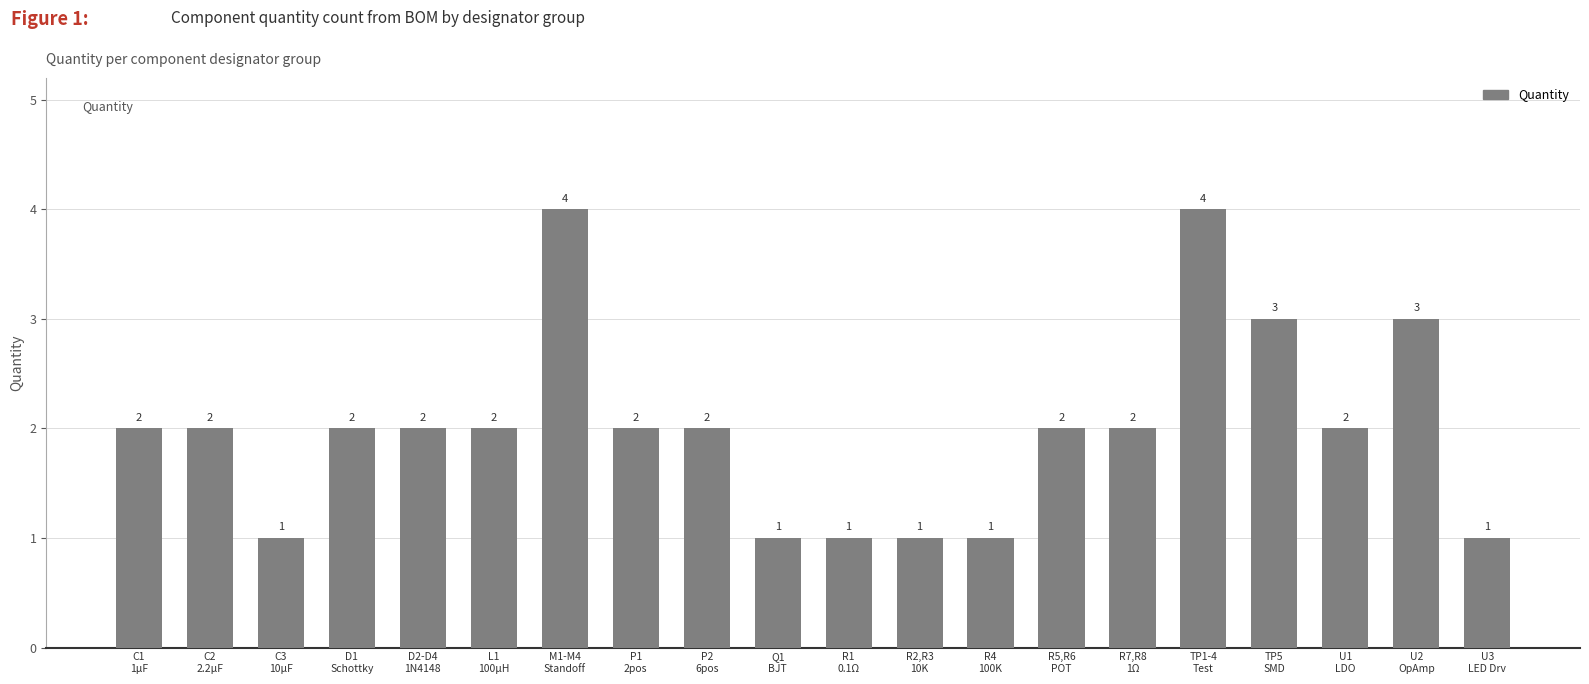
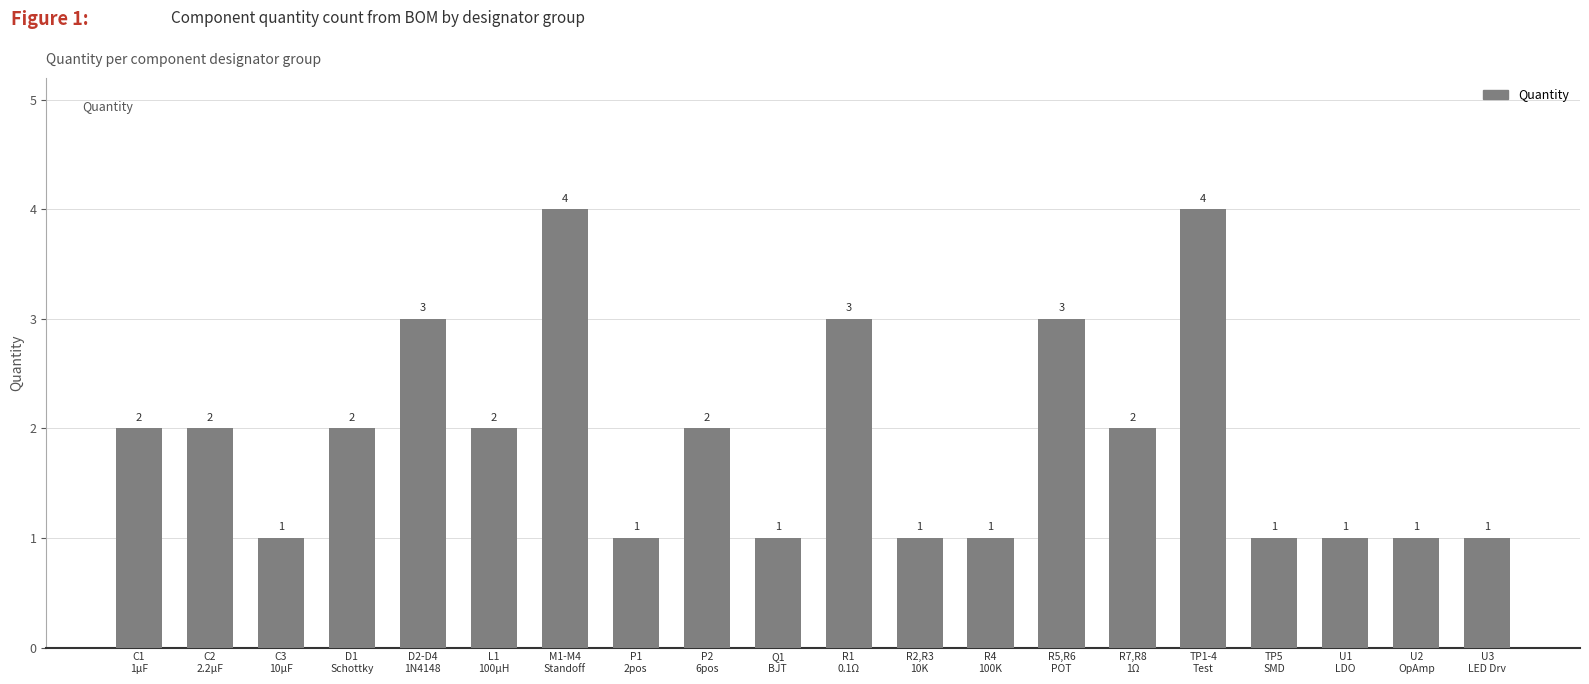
D2-D4 1N4148: 2 -> 3
P1 2pos: 2 -> 1
R1 0.1Ω: 1 -> 3
R5,R6 POT: 2 -> 3
TP5 SMD: 3 -> 1
U1 LDO: 2 -> 1
U2 OpAmp: 3 -> 1
